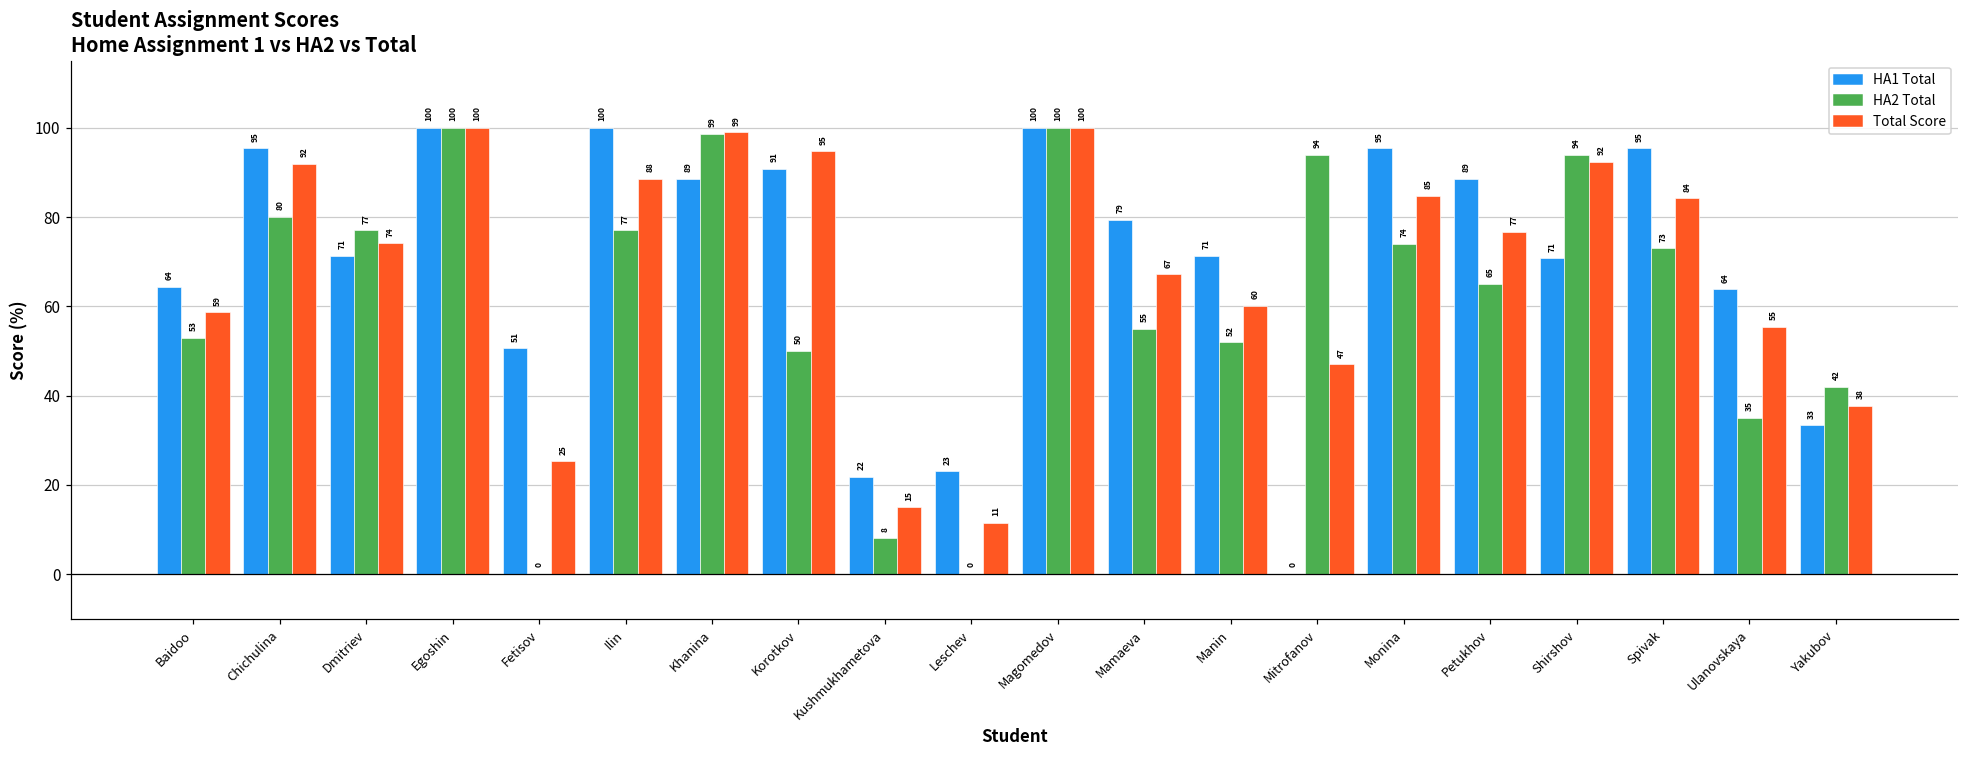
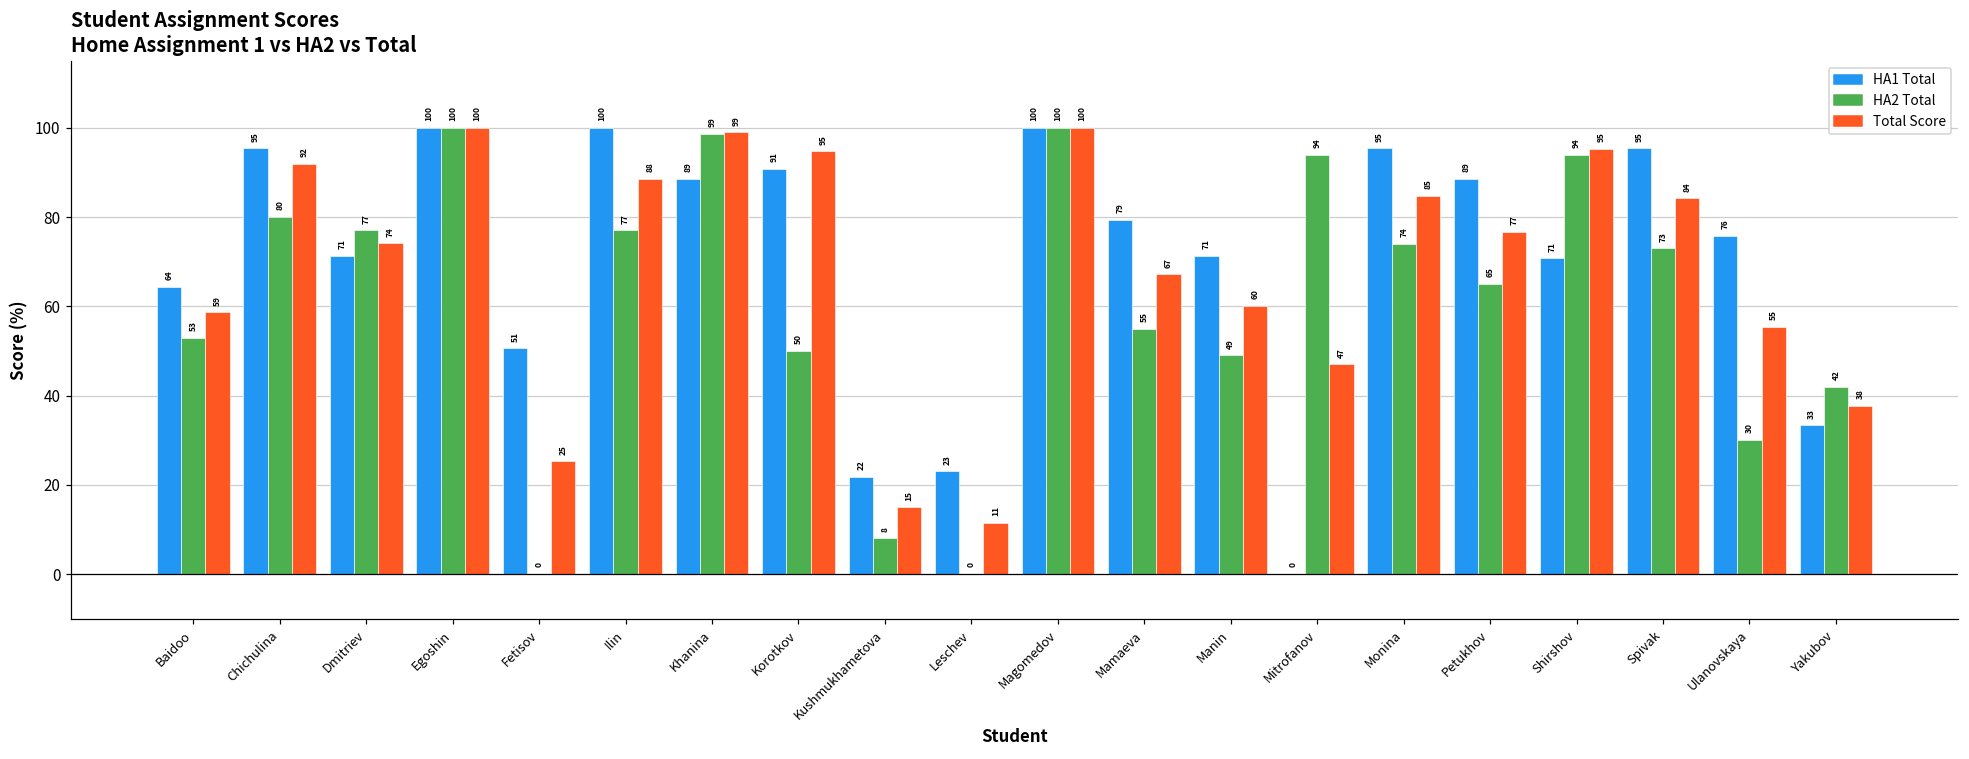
HA2 Total, Manin: 52 -> 49
Total Score, Shirshov: 92 -> 95
HA1 Total, Ulanovskaya: 64 -> 76
HA2 Total, Ulanovskaya: 35 -> 30
